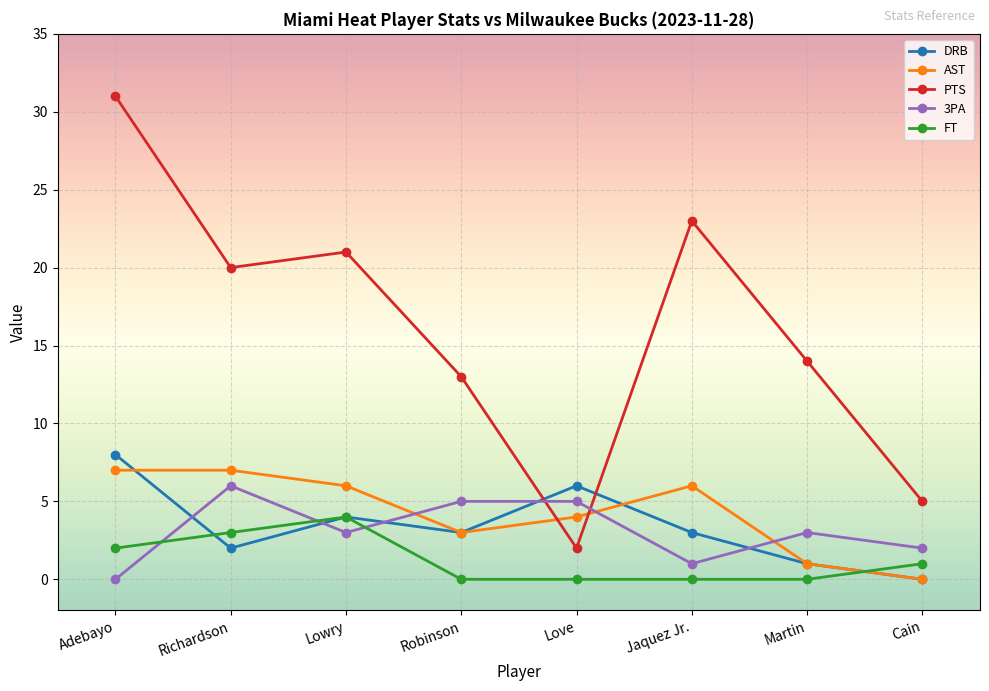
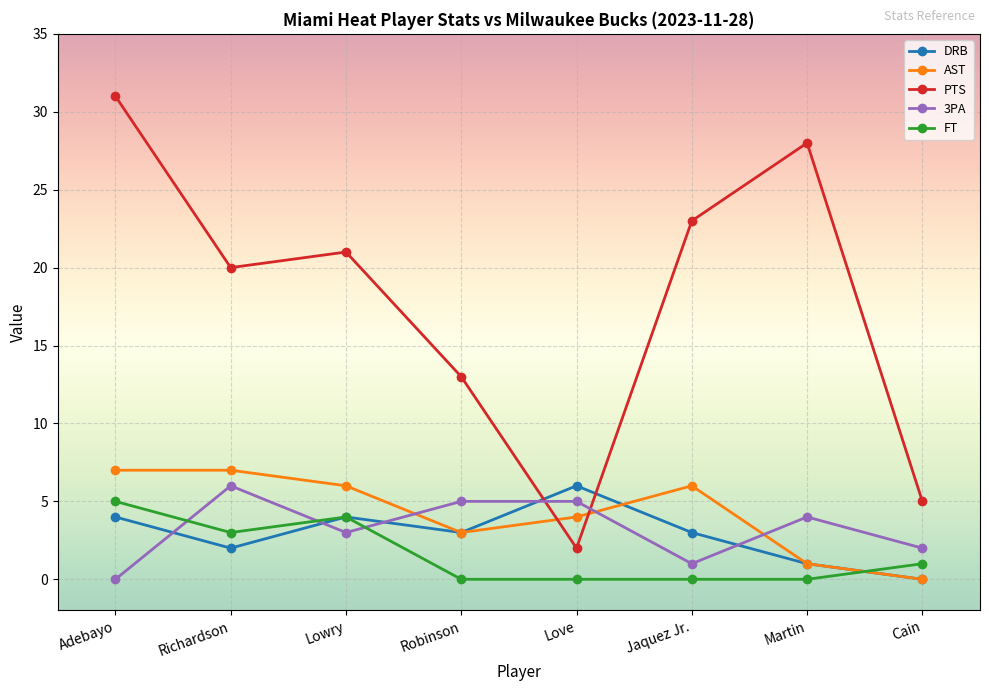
DRB, Adebayo: 8 -> 4
FT, Adebayo: 2 -> 5
PTS, Martin: 14 -> 28
3PA, Martin: 3 -> 4
